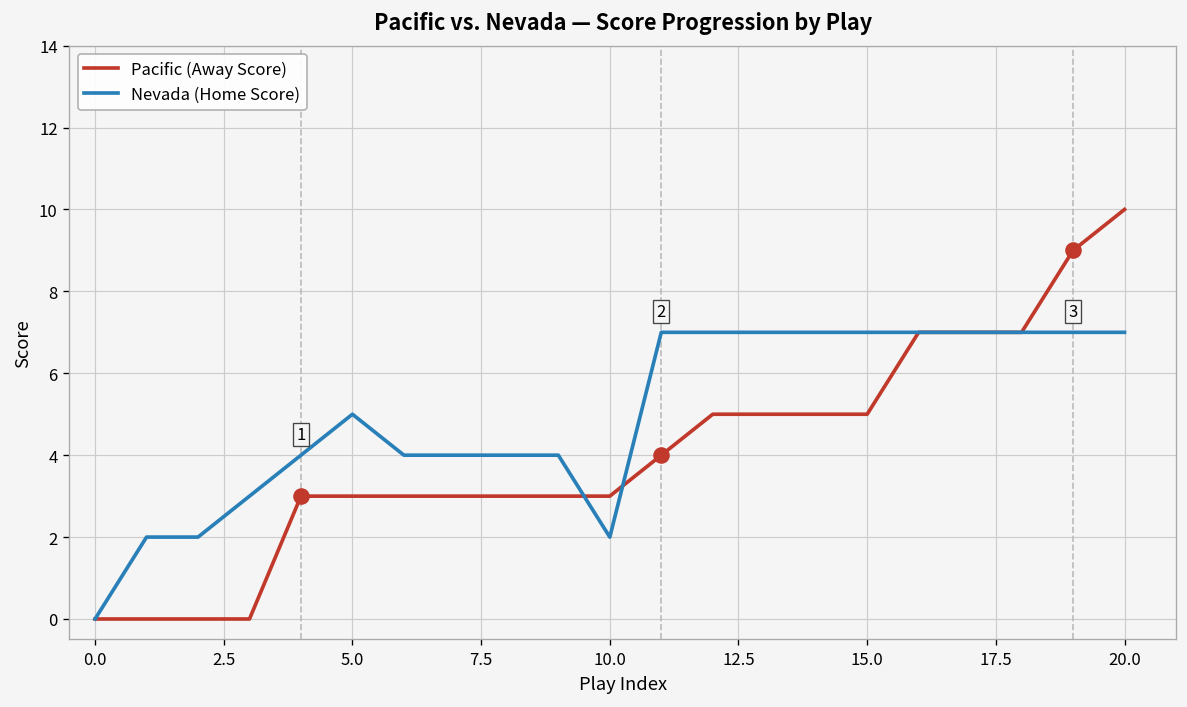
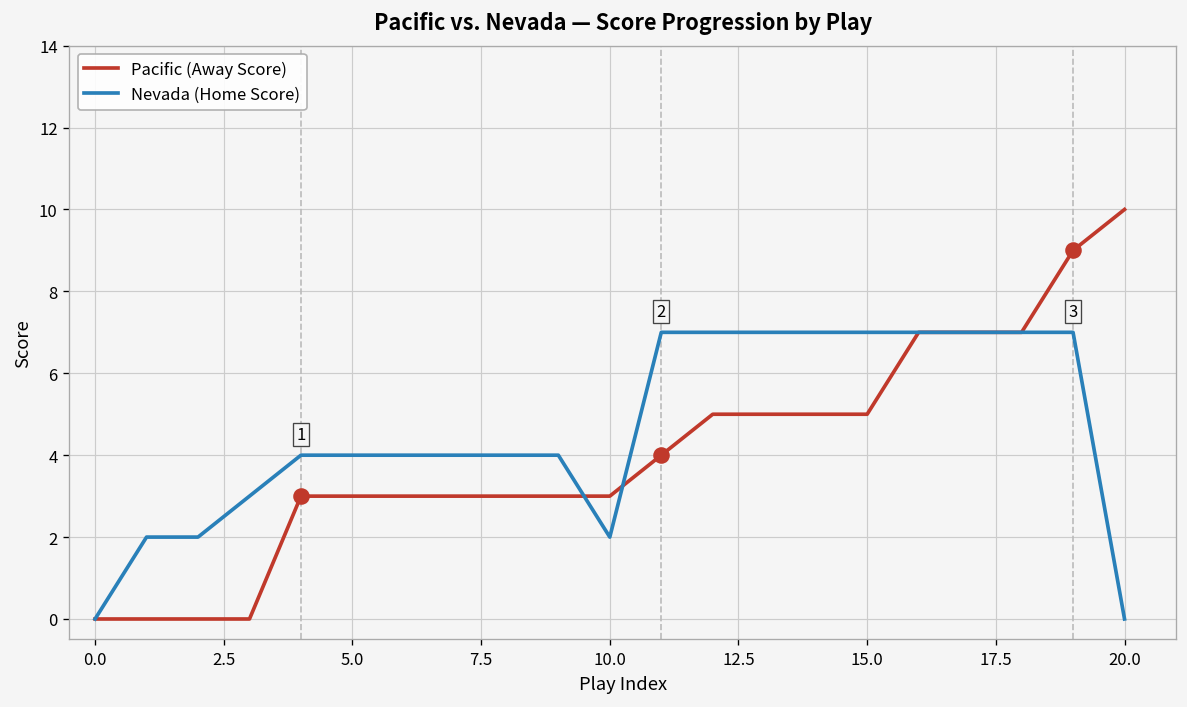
Nevada (Home Score), 5.0: 5 -> 4
Nevada (Home Score), 20.0: 7 -> 0
